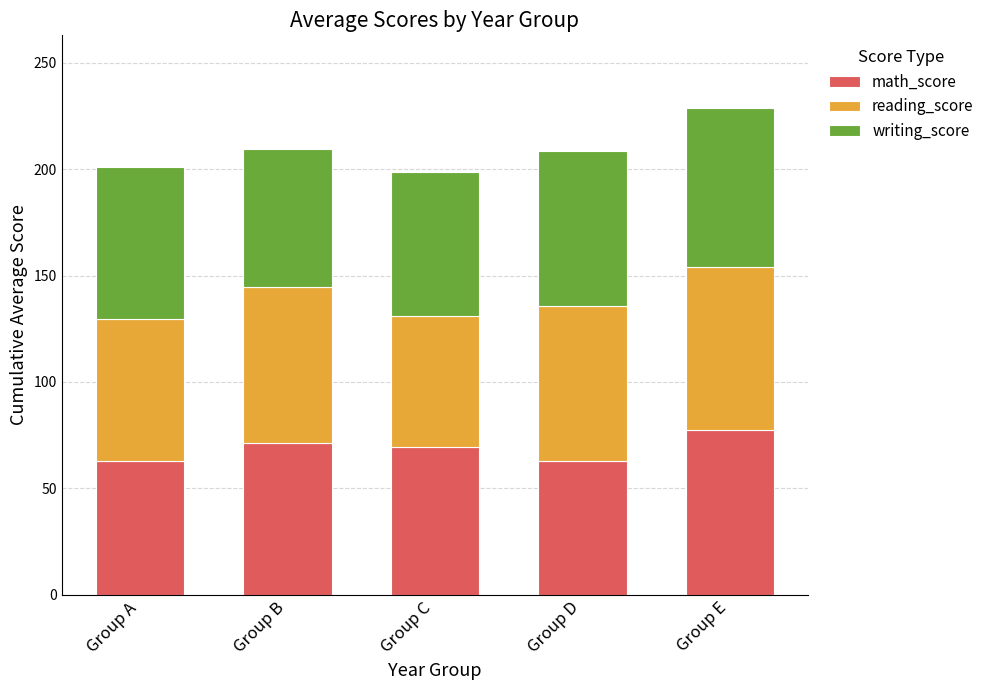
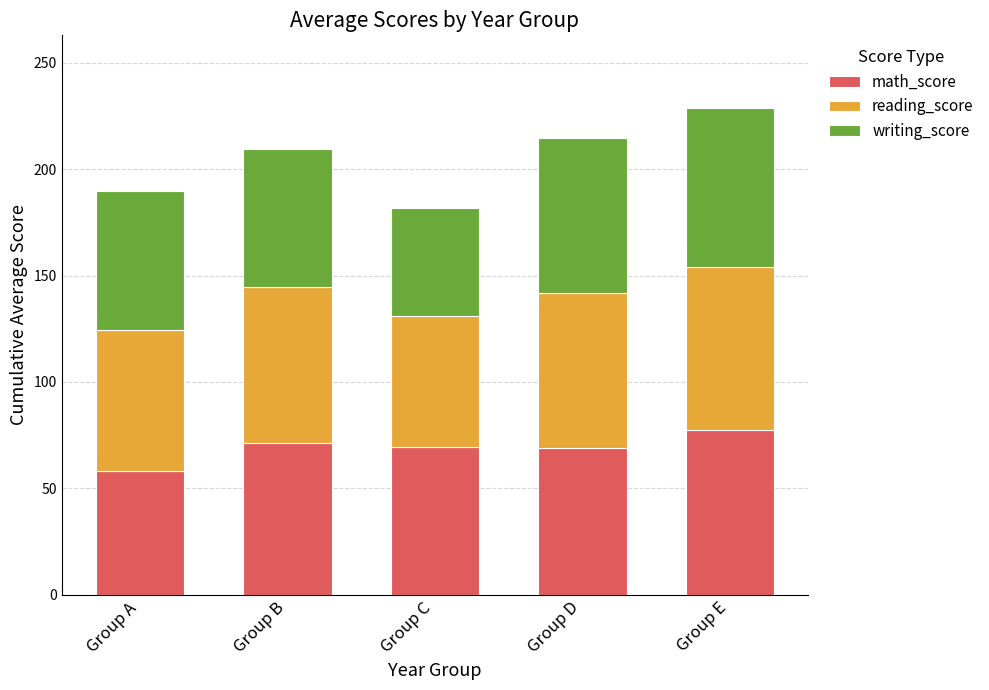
math_score, Group A: 63 -> 58
writing_score, Group A: 72 -> 65
writing_score, Group C: 68 -> 50
math_score, Group D: 63 -> 69
